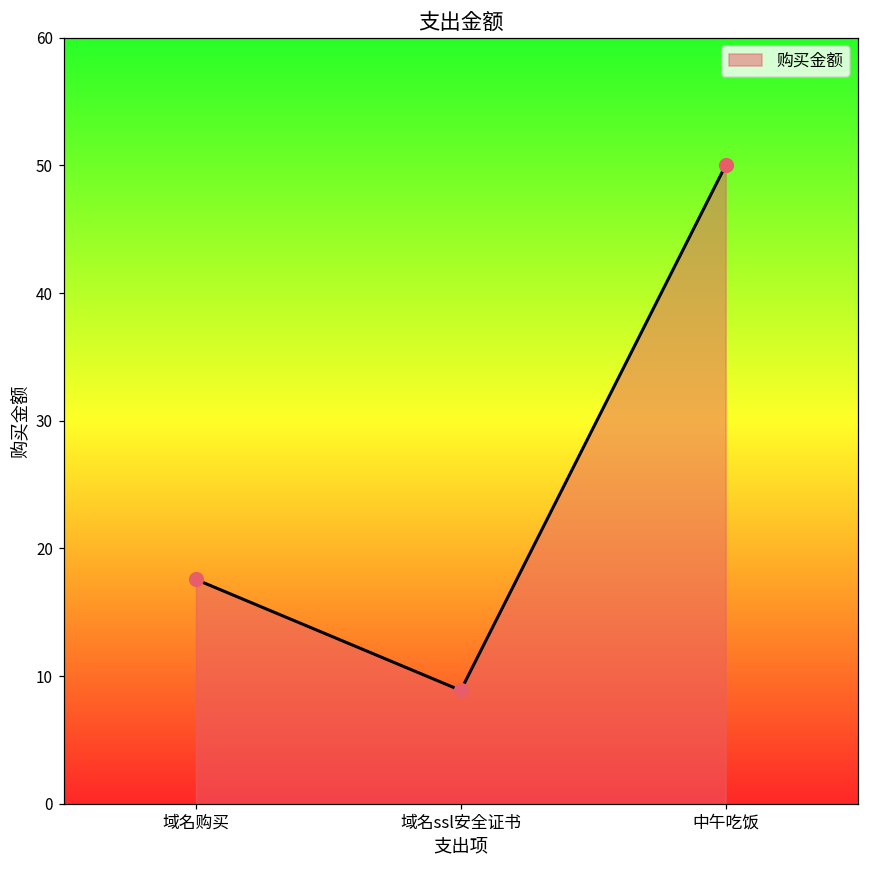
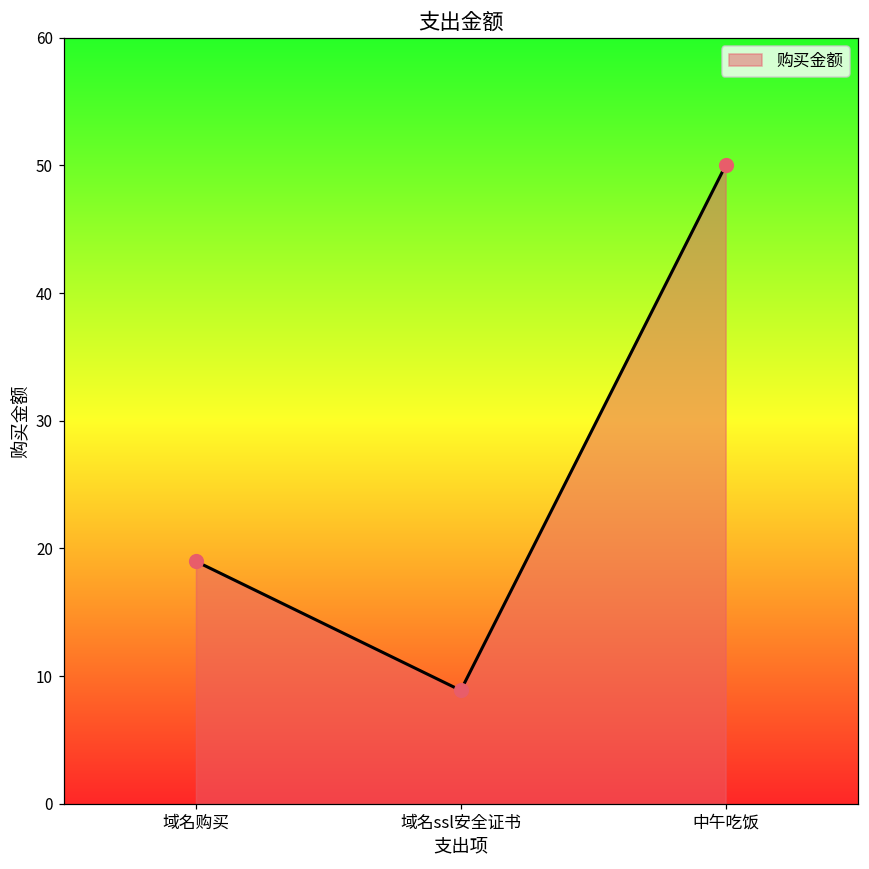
域名购买: 17.6 -> 19.0
